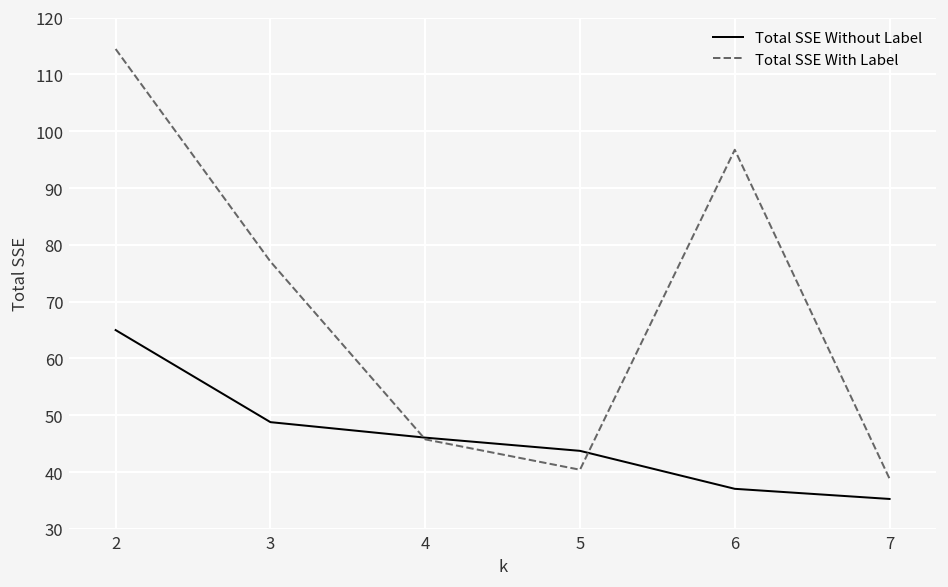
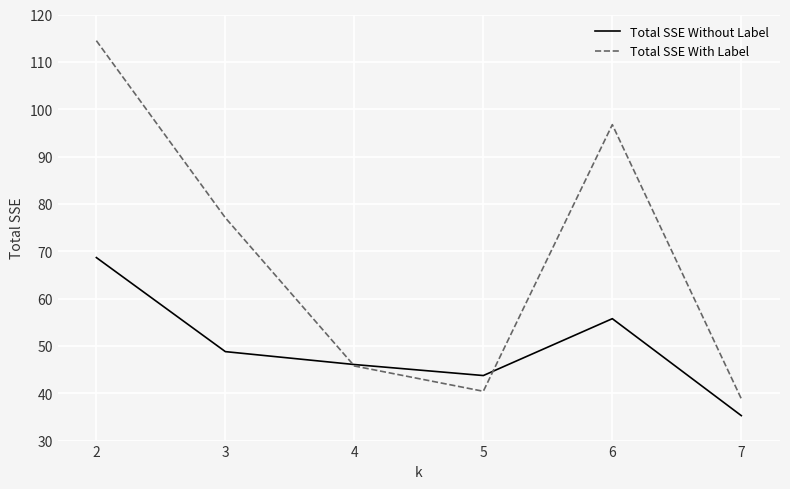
Total SSE Without Label, 2: 65 -> 69
Total SSE Without Label, 6: 37 -> 56
